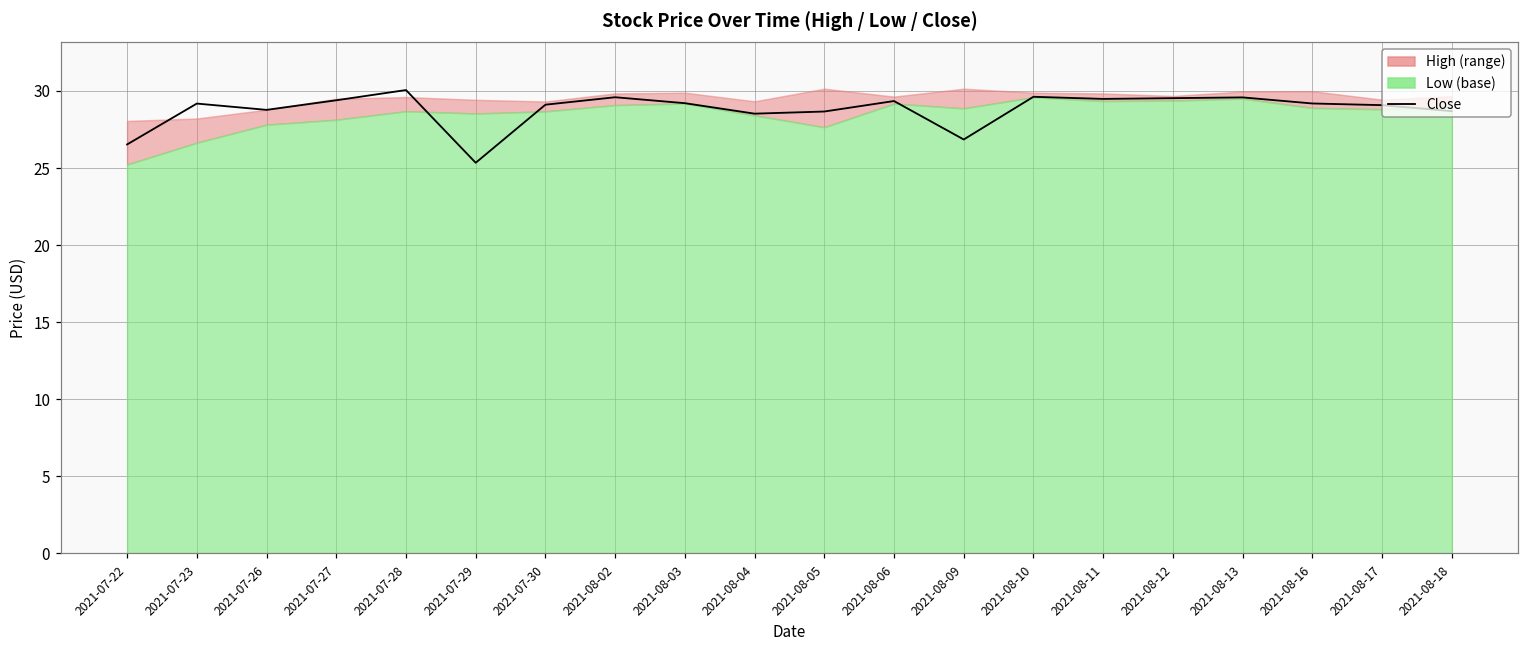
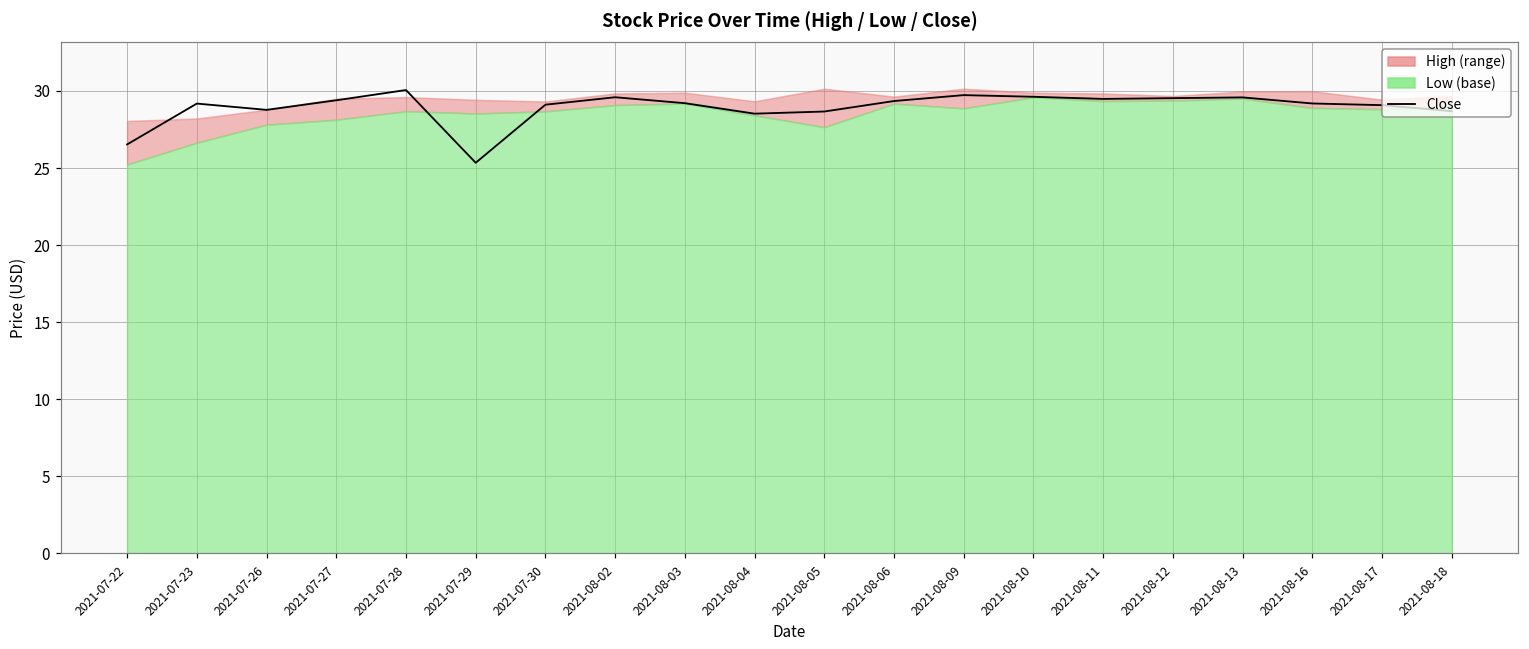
Close, 2021-08-09: 26.9 -> 29.7
